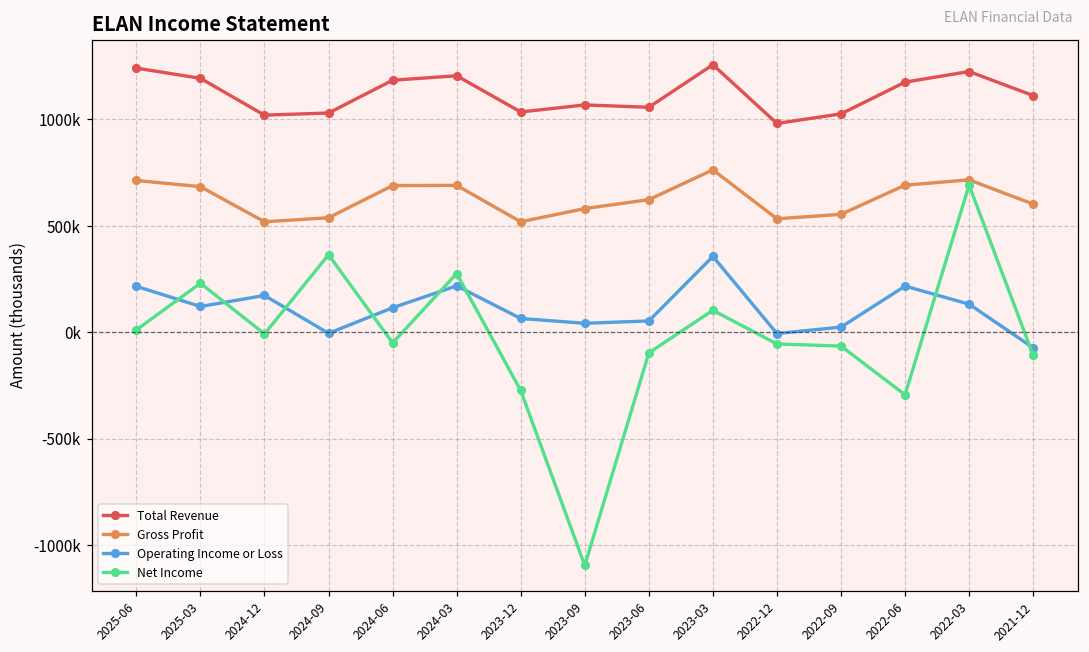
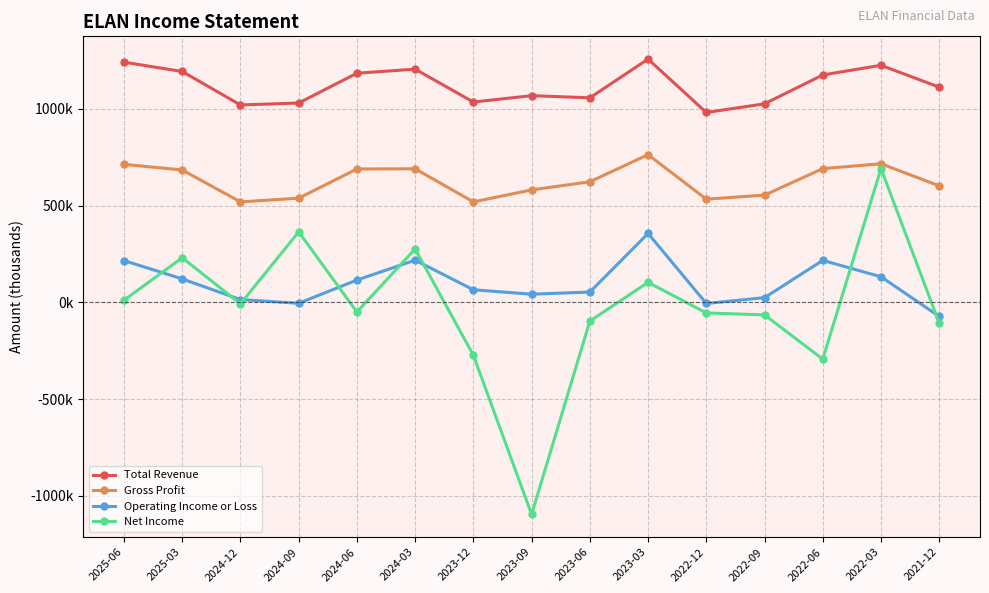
Operating Income or Loss, 2024-12: 170000 -> 10000
